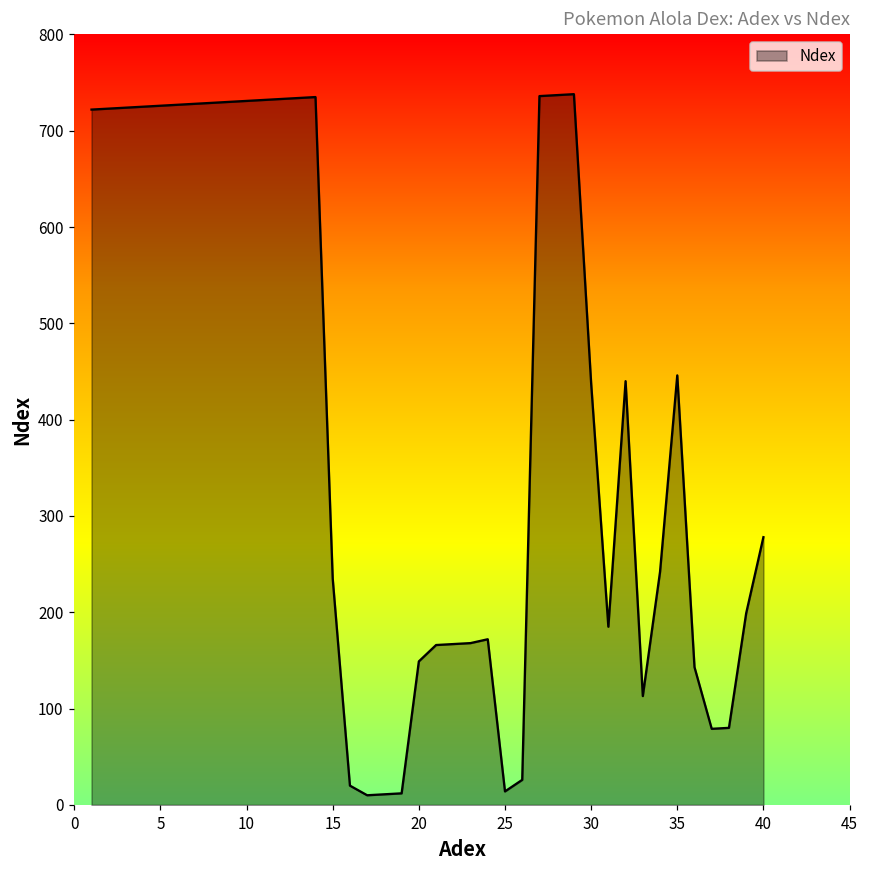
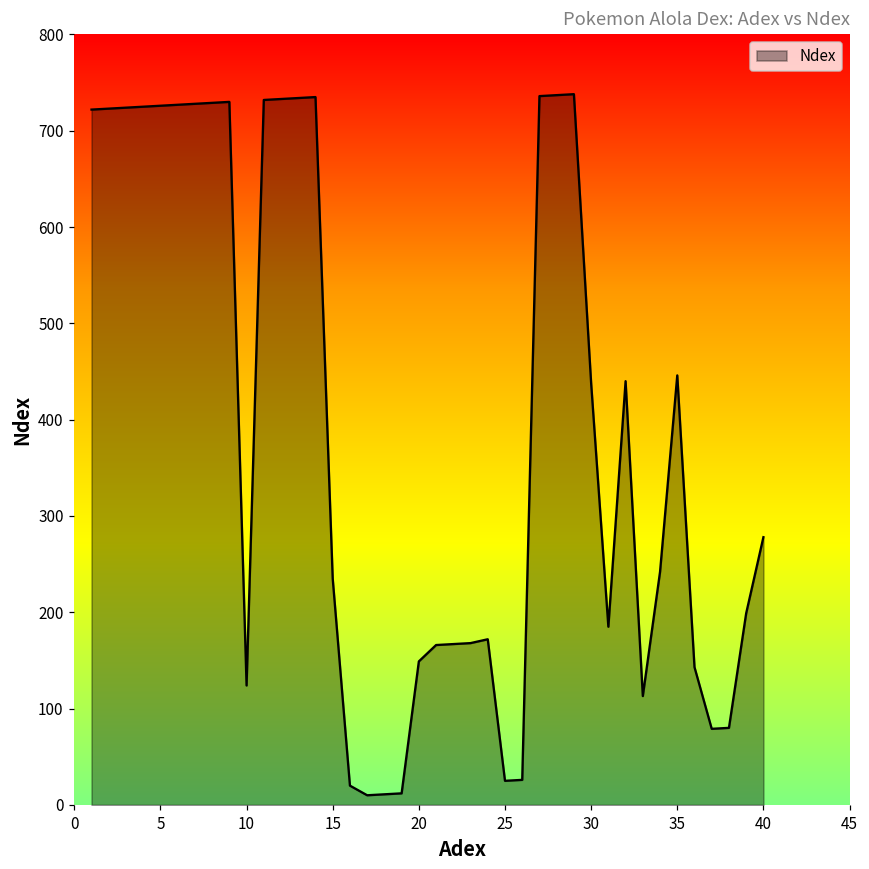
10: 730 -> 120
25: 10 -> 30
